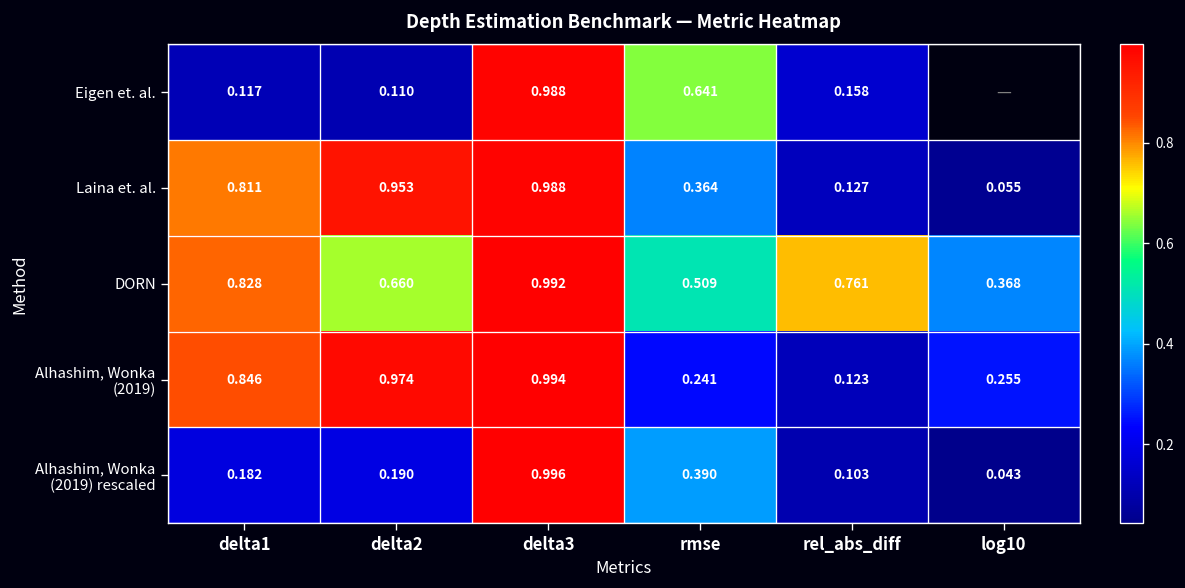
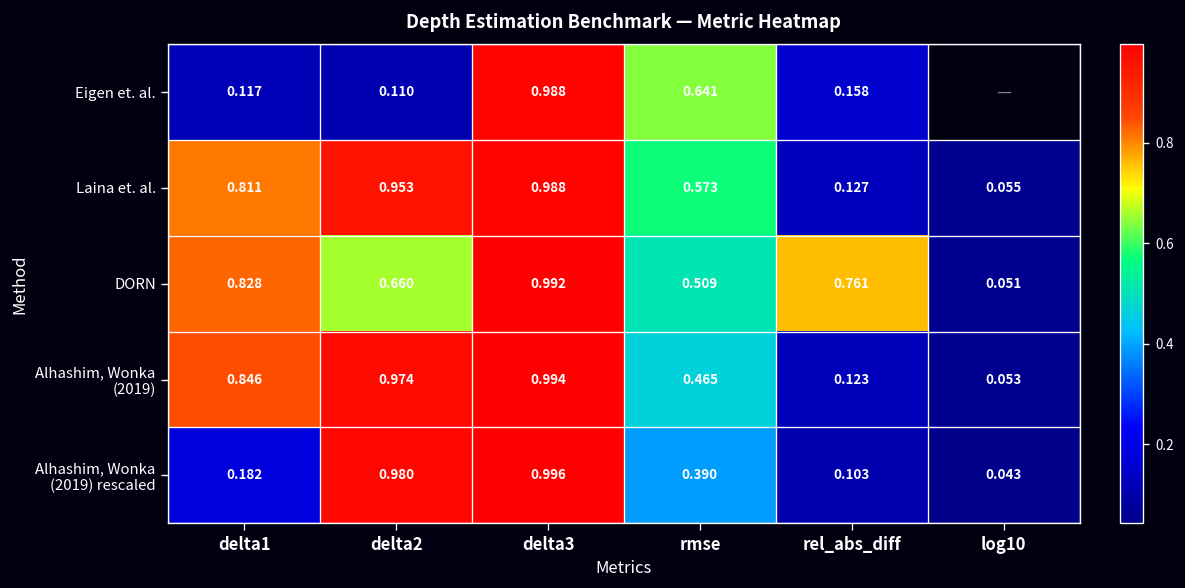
Laina et. al., rmse: 0.364 -> 0.573
DORN, log10: 0.368 -> 0.051
Alhashim, Wonka (2019), rmse: 0.241 -> 0.465
Alhashim, Wonka (2019), log10: 0.255 -> 0.053
Alhashim, Wonka (2019) rescaled, delta2: 0.190 -> 0.980
